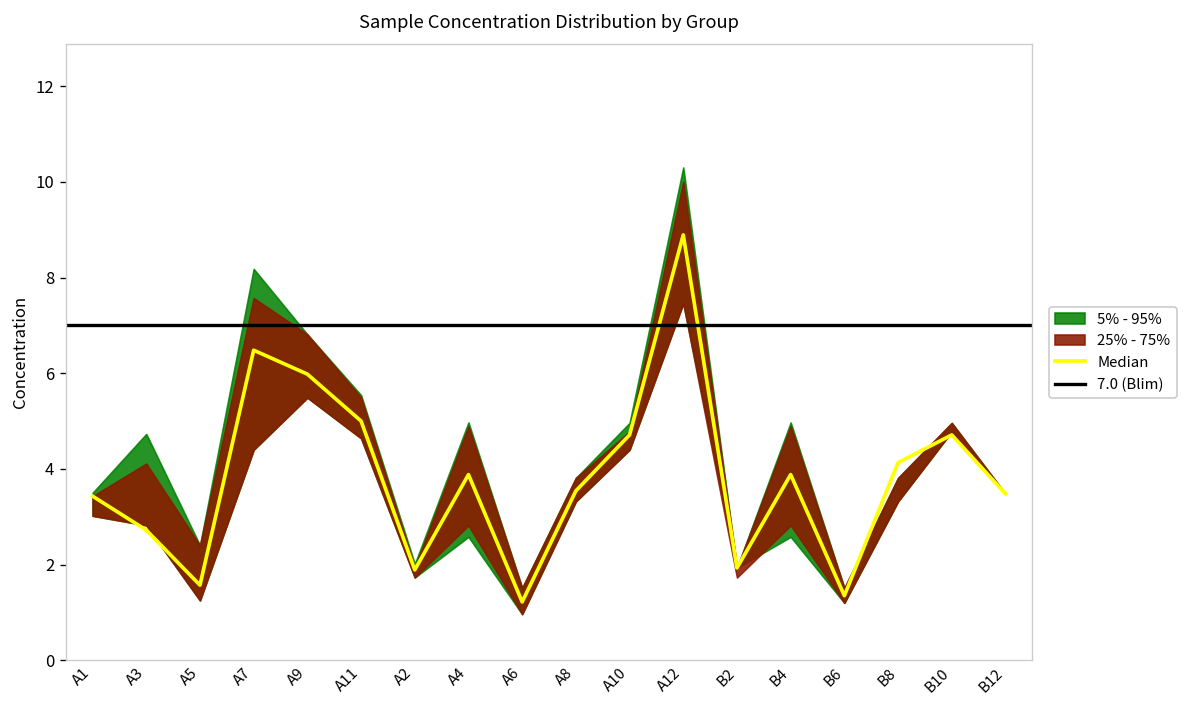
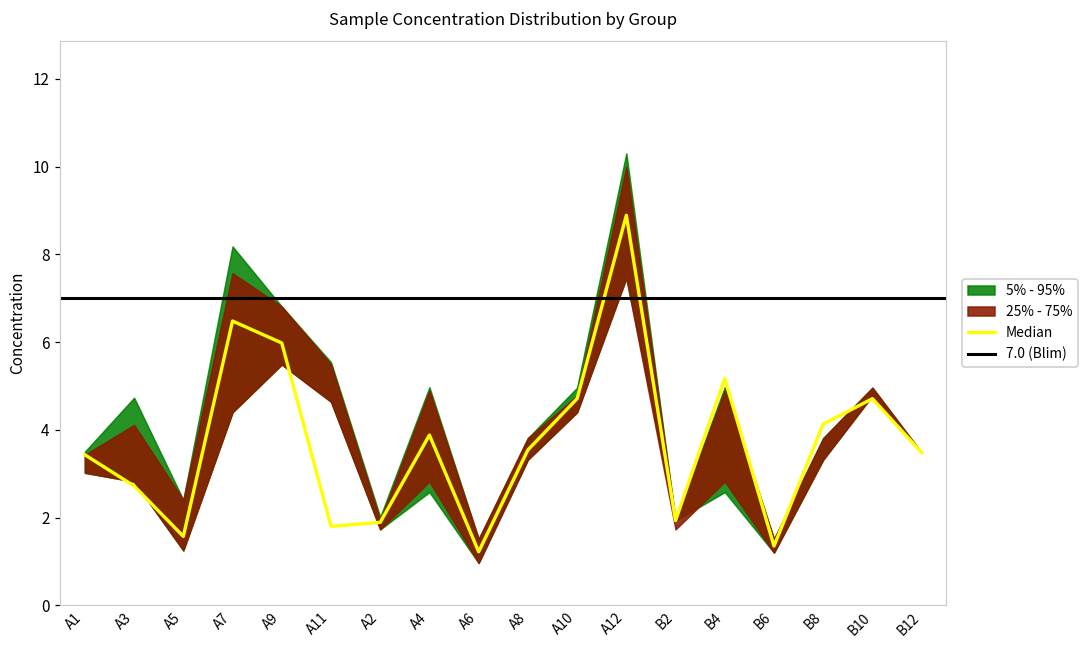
Median, A11: 5.0 -> 1.8
Median, B4: 3.9 -> 5.2
